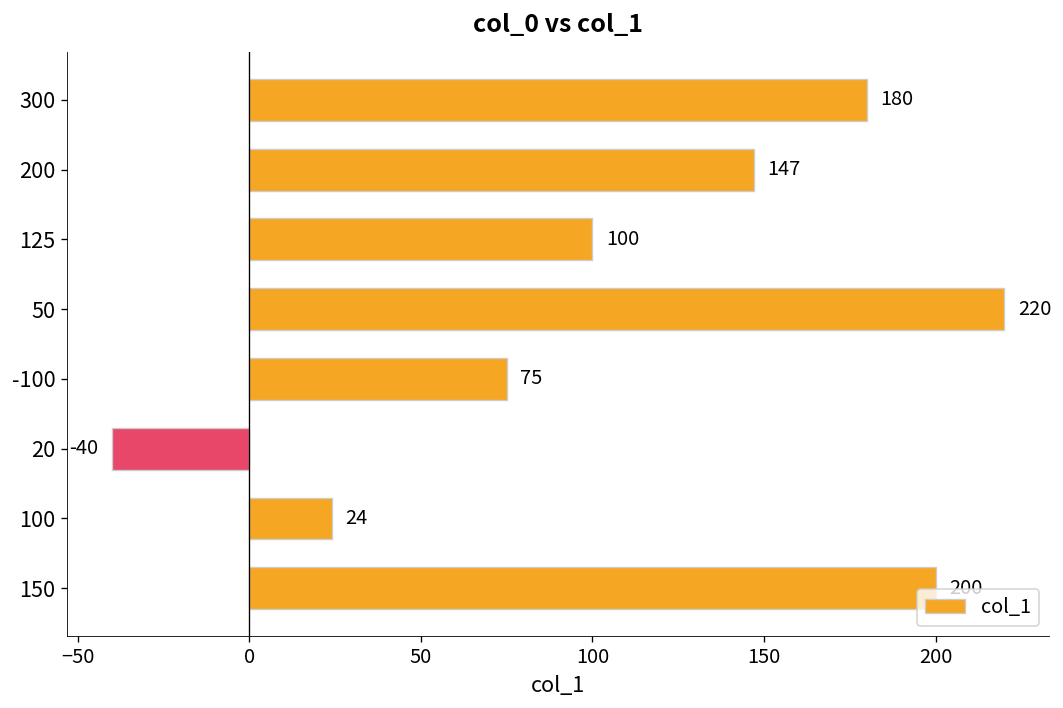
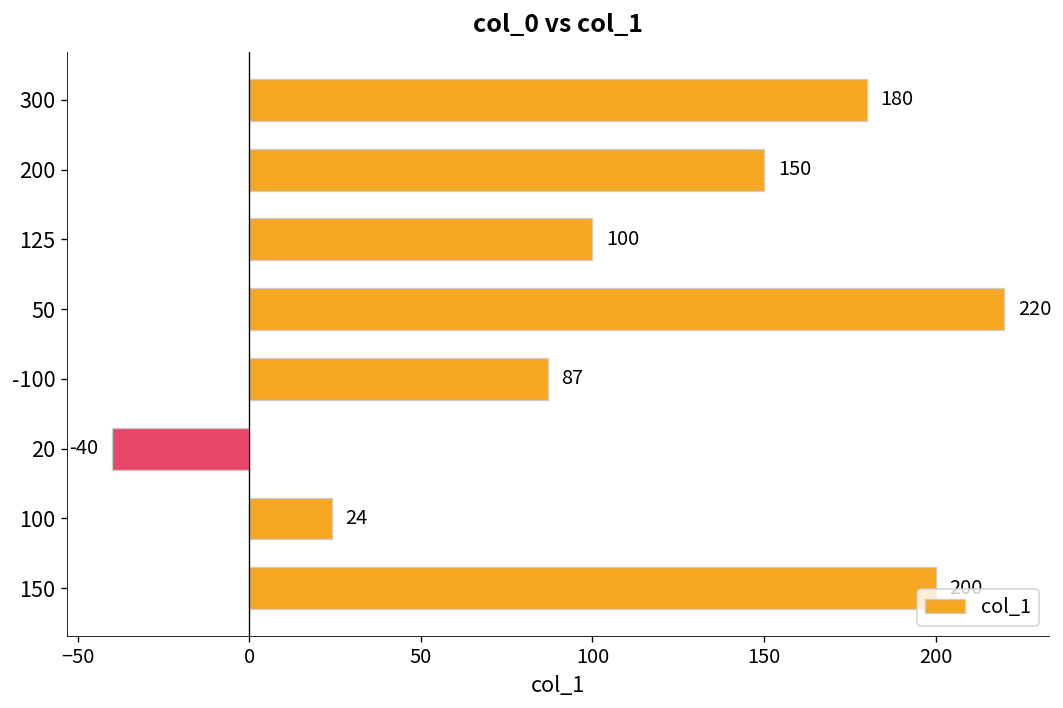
200: 147 -> 150
-100: 75 -> 87
